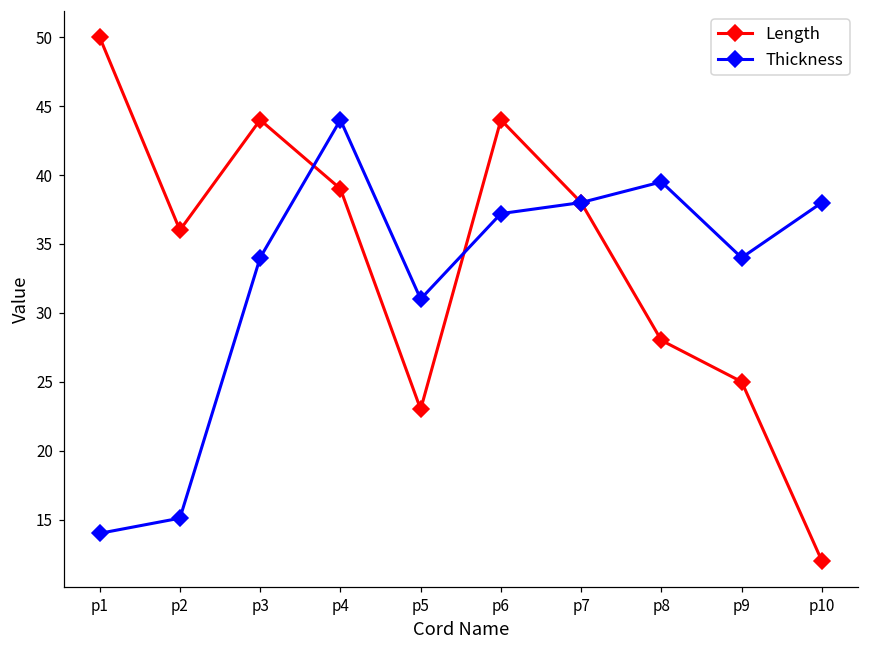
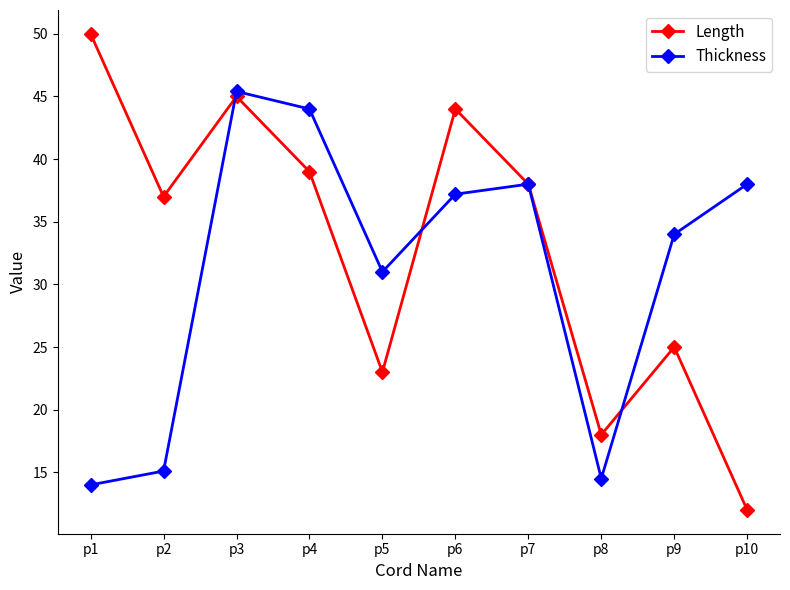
Length, p2: 36 -> 37
Length, p3: 44 -> 45
Thickness, p3: 34.0 -> 45.4
Length, p8: 28 -> 18
Thickness, p8: 39.5 -> 14.5
